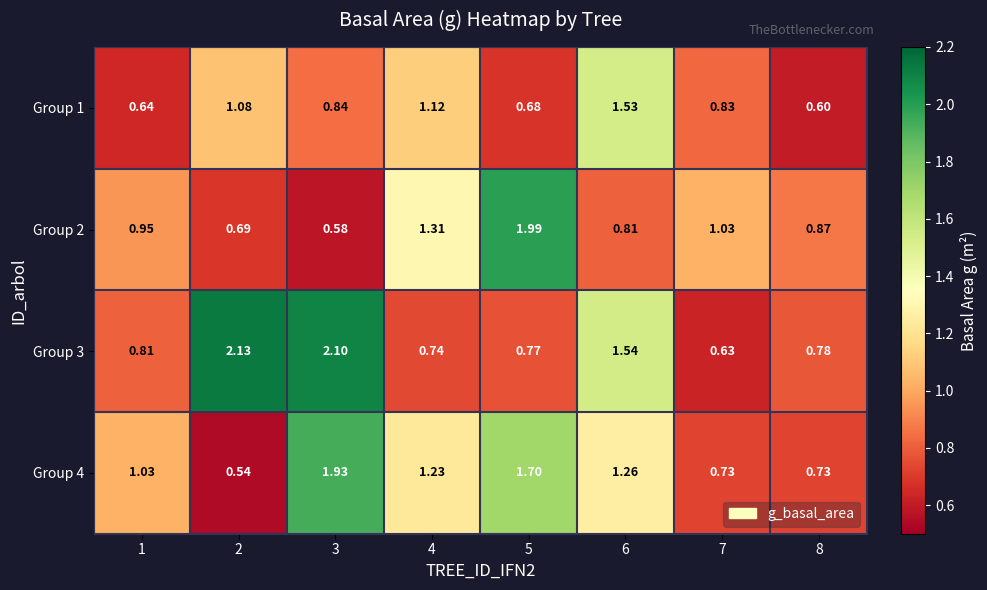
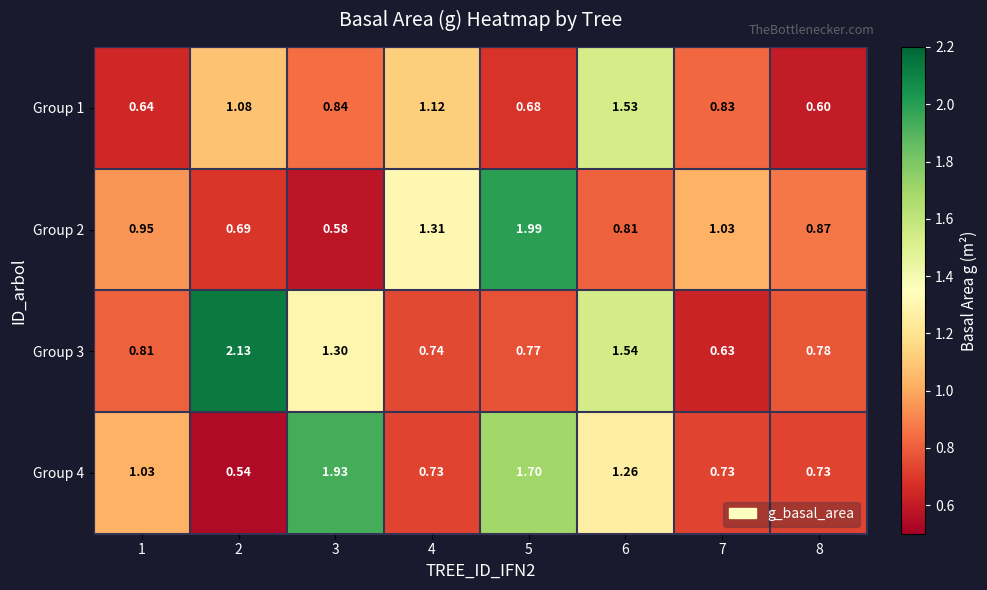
Group 3, 3: 2.10 -> 1.30
Group 4, 4: 1.23 -> 0.73
